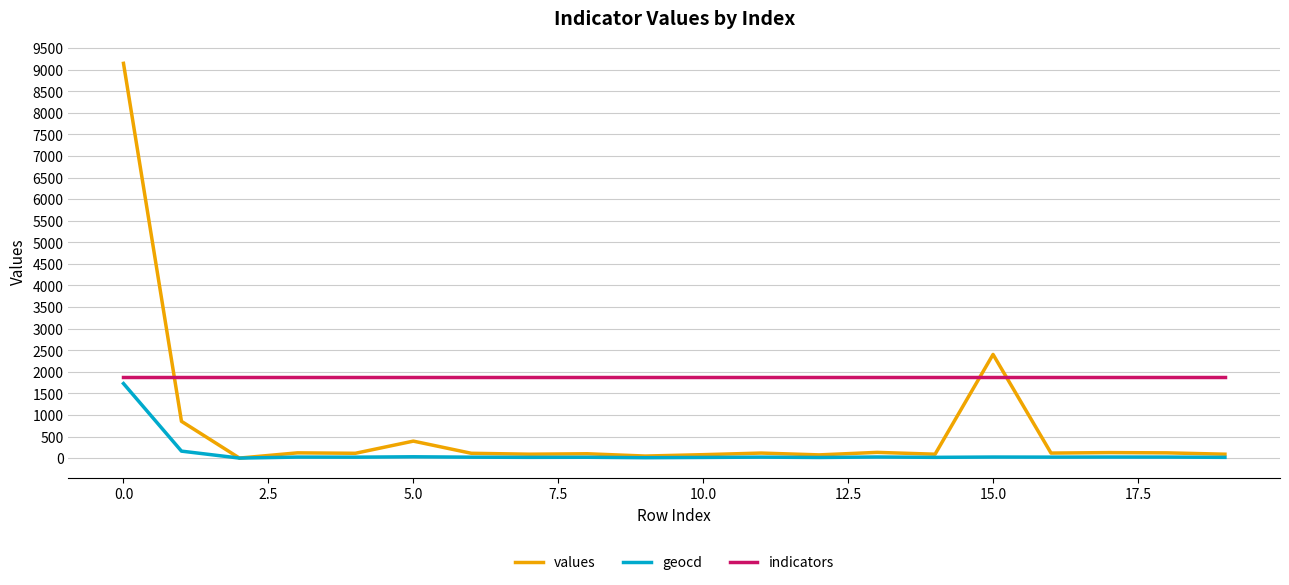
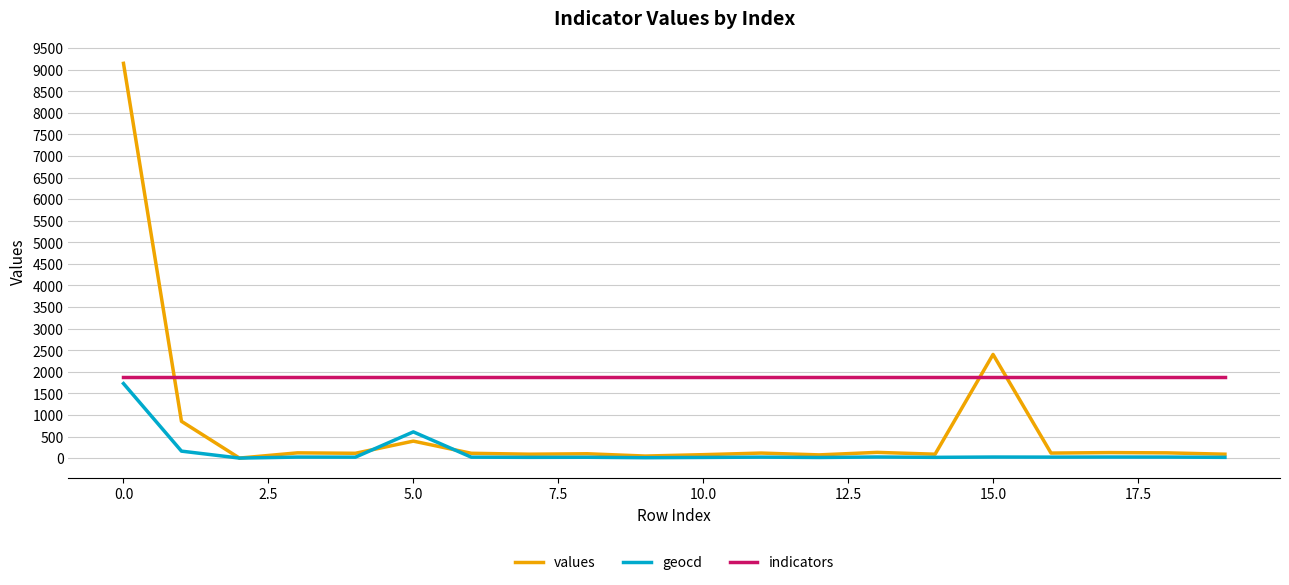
geocd, 5.0: 0 -> 600
